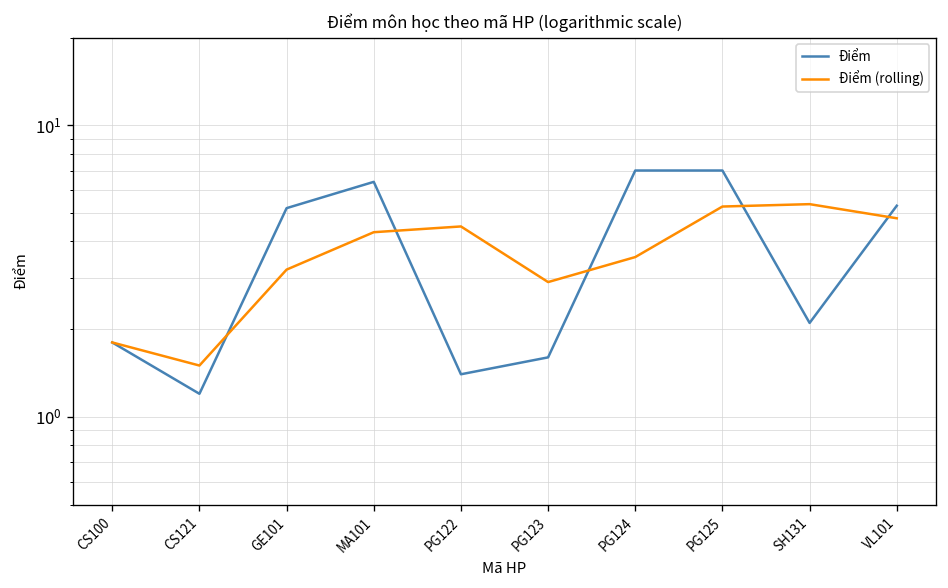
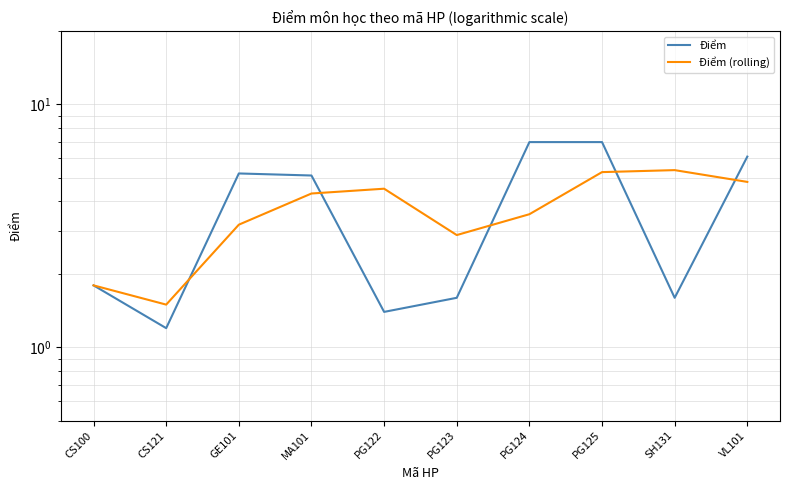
Điểm, MA101: 6.4 -> 5.1
Điểm, SH131: 2.1 -> 1.6
Điểm, VL101: 5.3 -> 6.1
